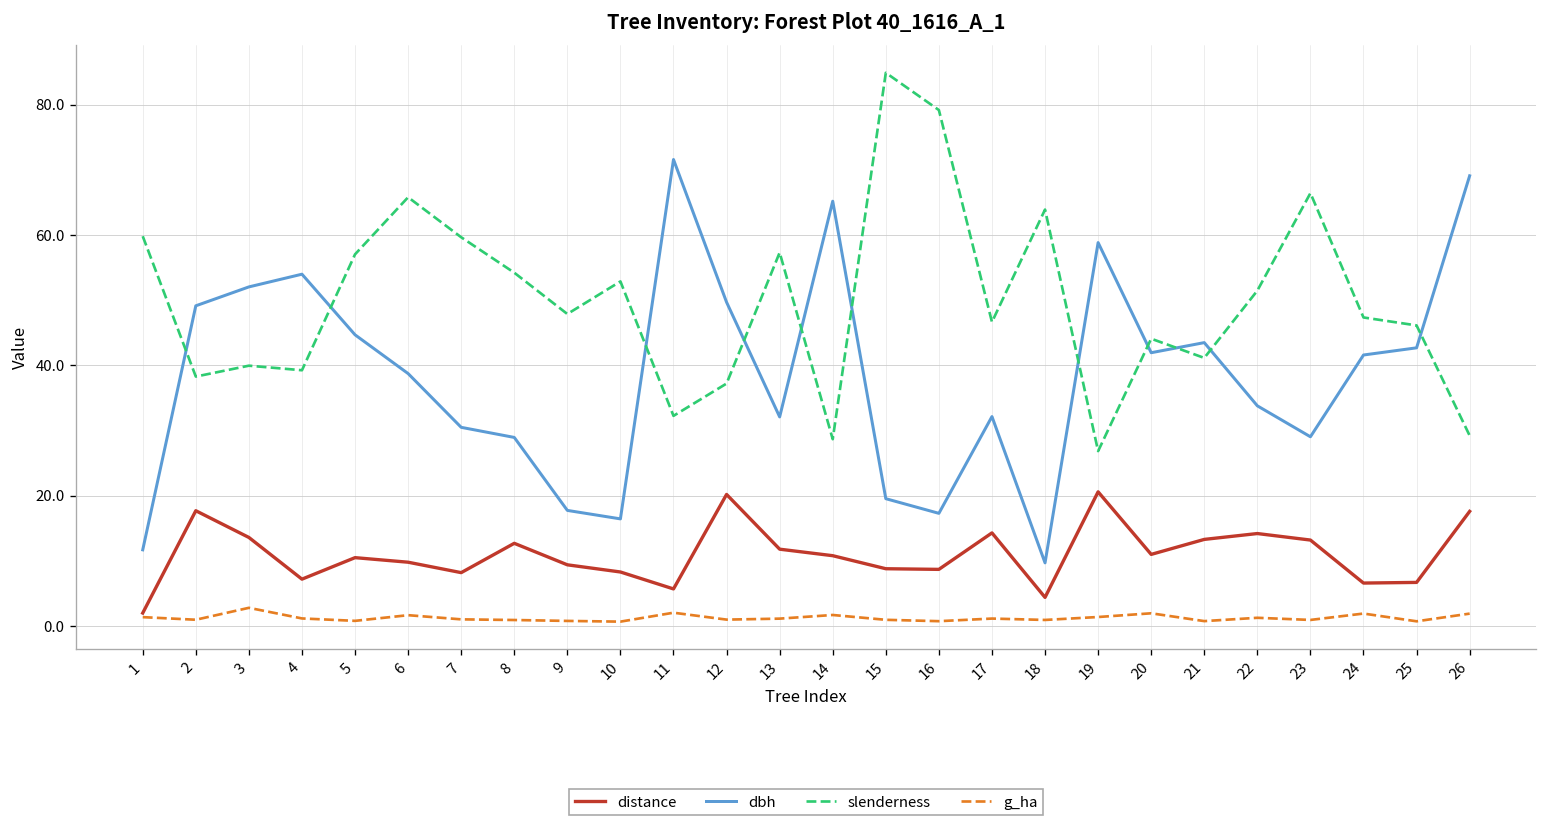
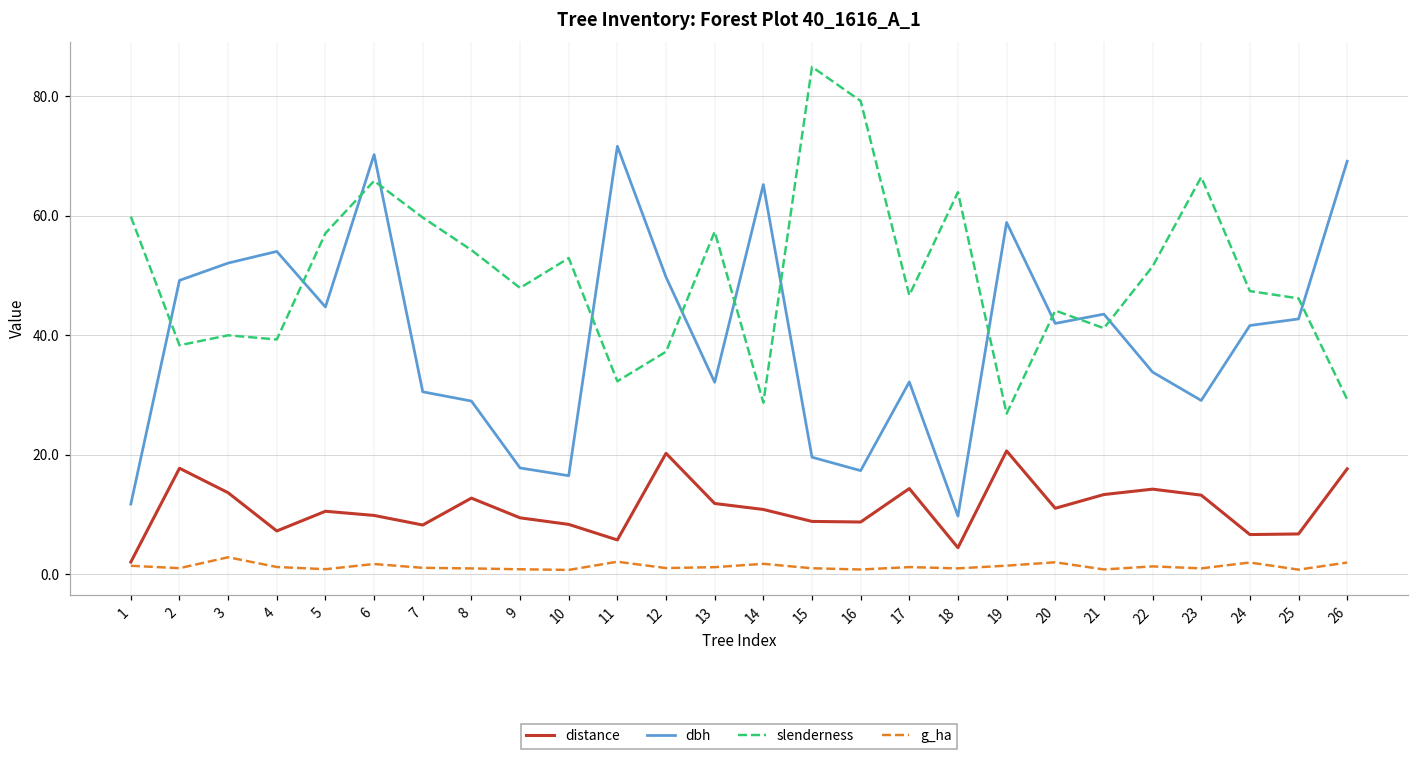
dbh, 6: 39 -> 70
